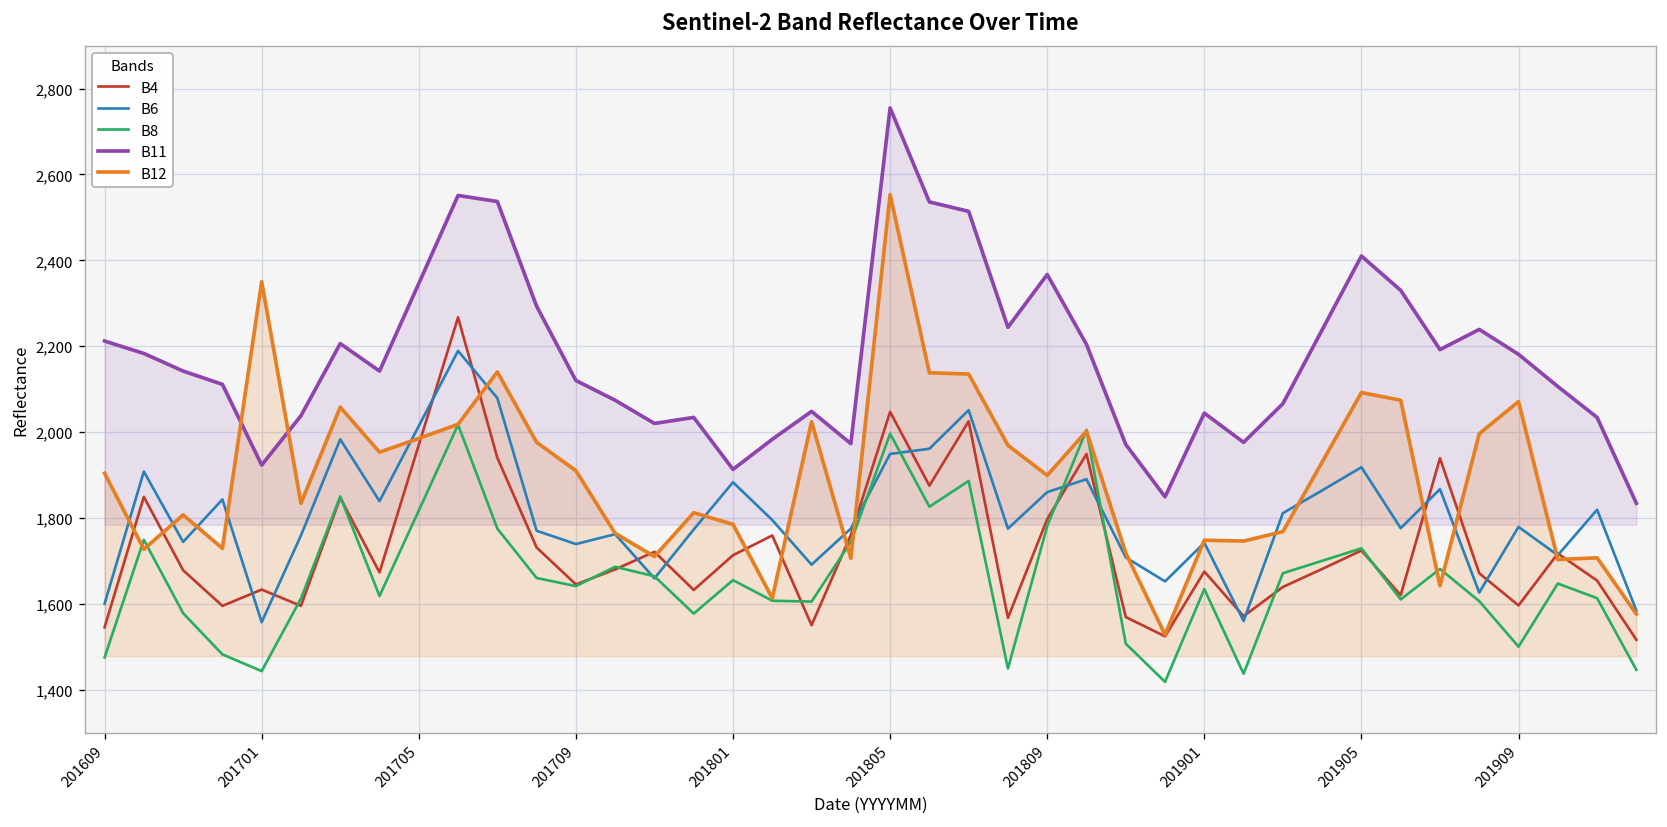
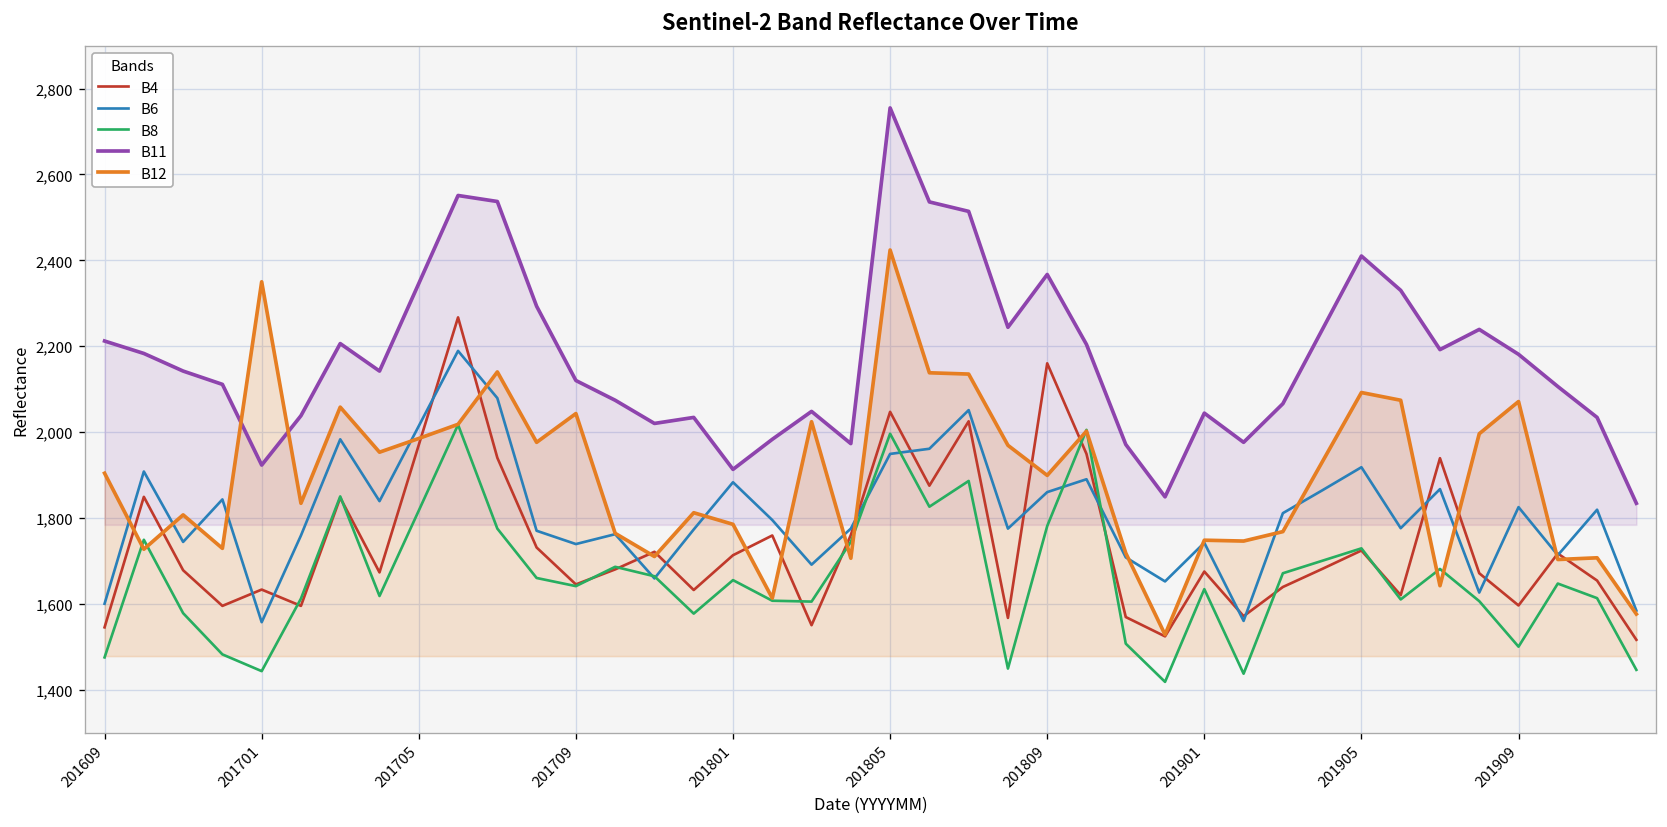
B12, 201709: 1,910 -> 2,040
B12, 201805: 2,550 -> 2,420
B4, 201809: 1,800 -> 2,160
B6, 201909: 1,780 -> 1,830
